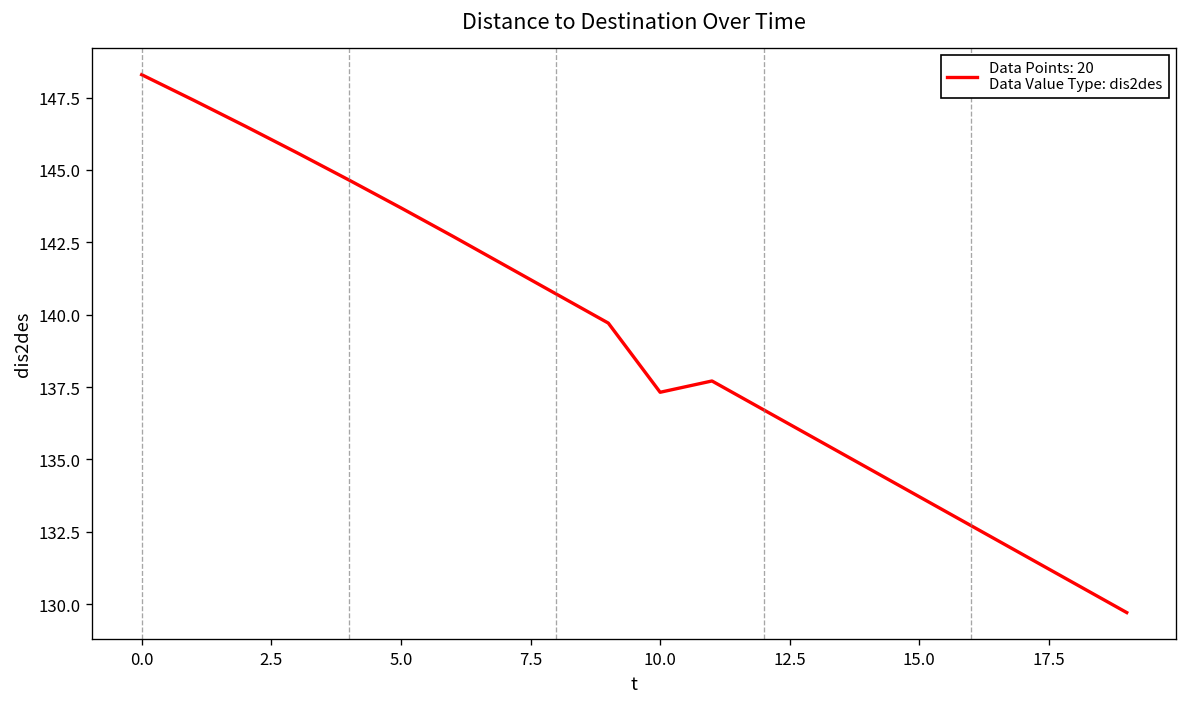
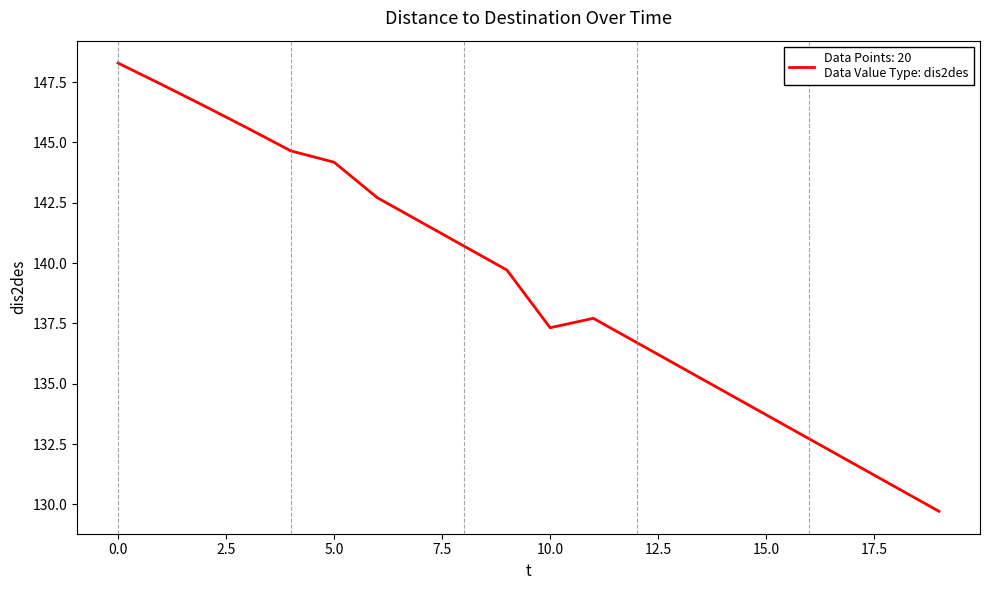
5.0: 143.7 -> 144.2
